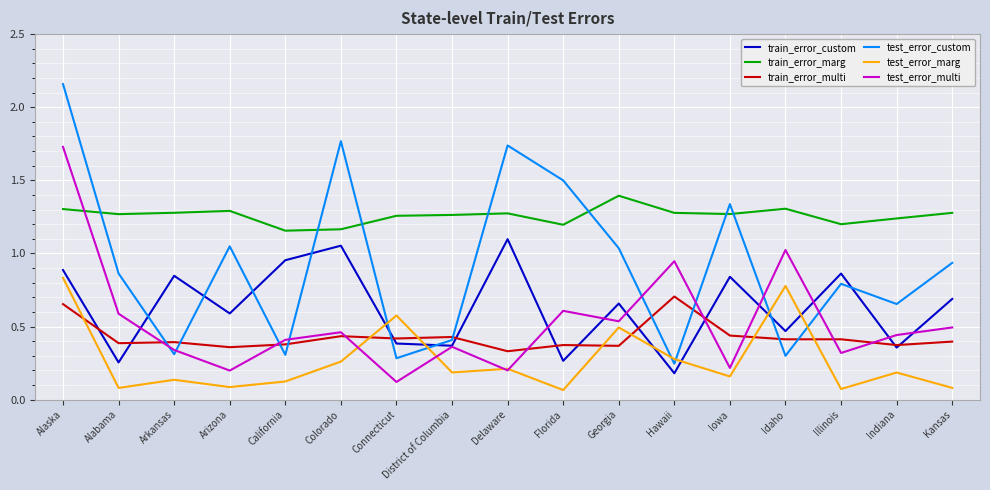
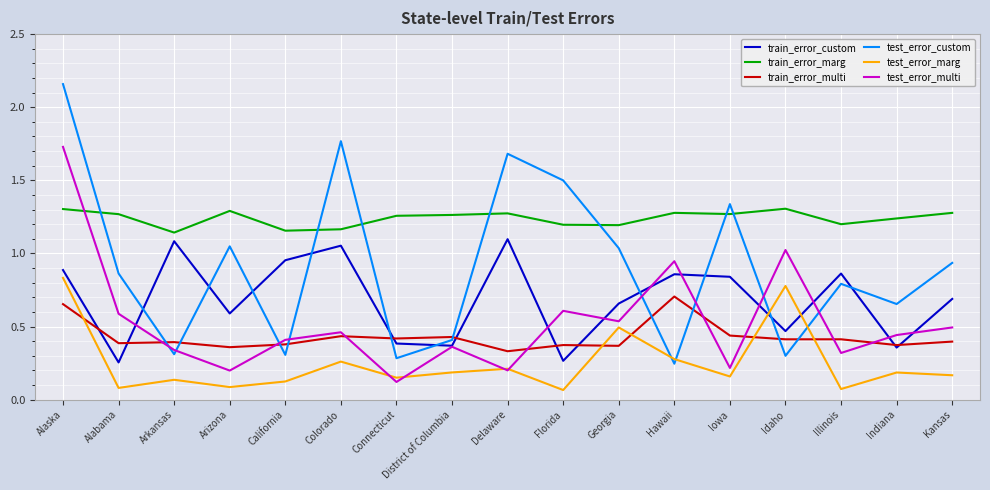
train_error_custom, Arkansas: 0.85 -> 1.08
train_error_marg, Arkansas: 1.28 -> 1.14
test_error_marg, Connecticut: 0.58 -> 0.15
test_error_custom, Delaware: 1.74 -> 1.68
train_error_marg, Georgia: 1.39 -> 1.19
train_error_custom, Hawaii: 0.18 -> 0.86
test_error_marg, Kansas: 0.08 -> 0.17
